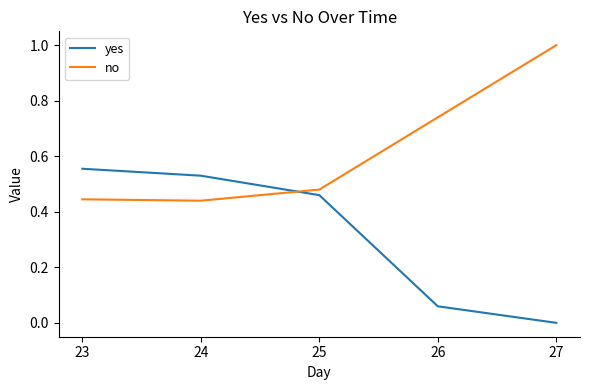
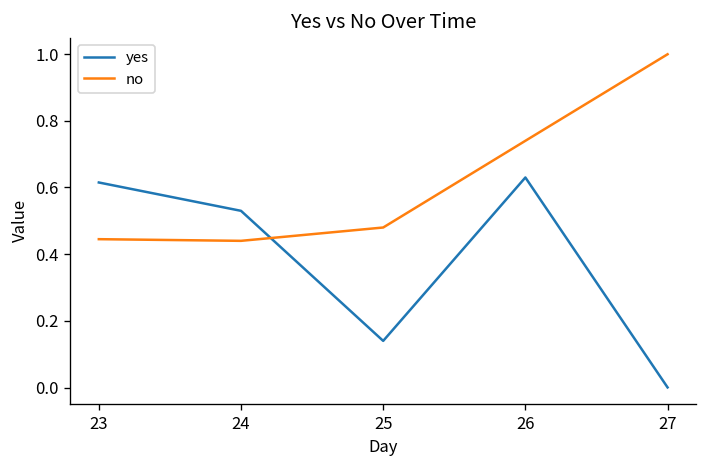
yes, 23: 0.56 -> 0.62
yes, 25: 0.46 -> 0.14
yes, 26: 0.06 -> 0.63
